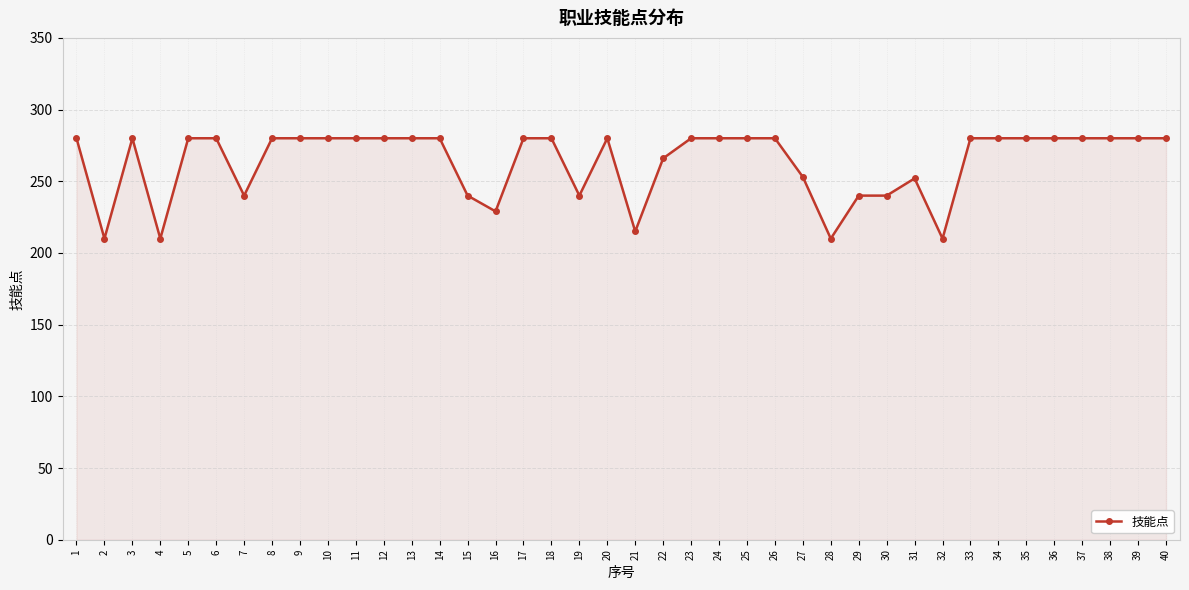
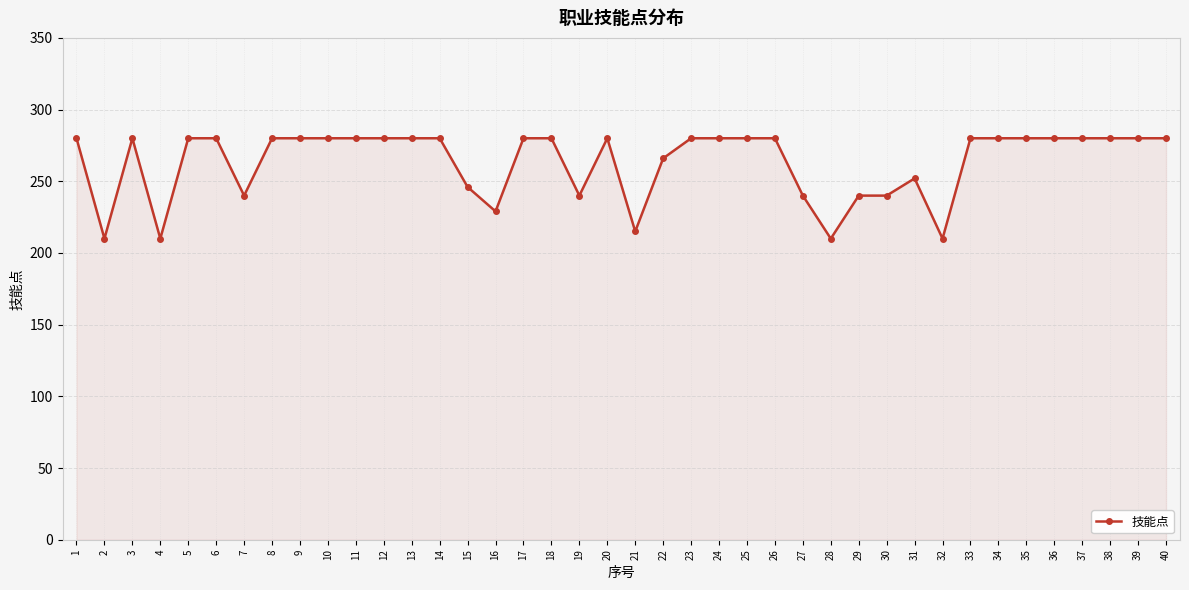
15: 240 -> 246
27: 253 -> 240
